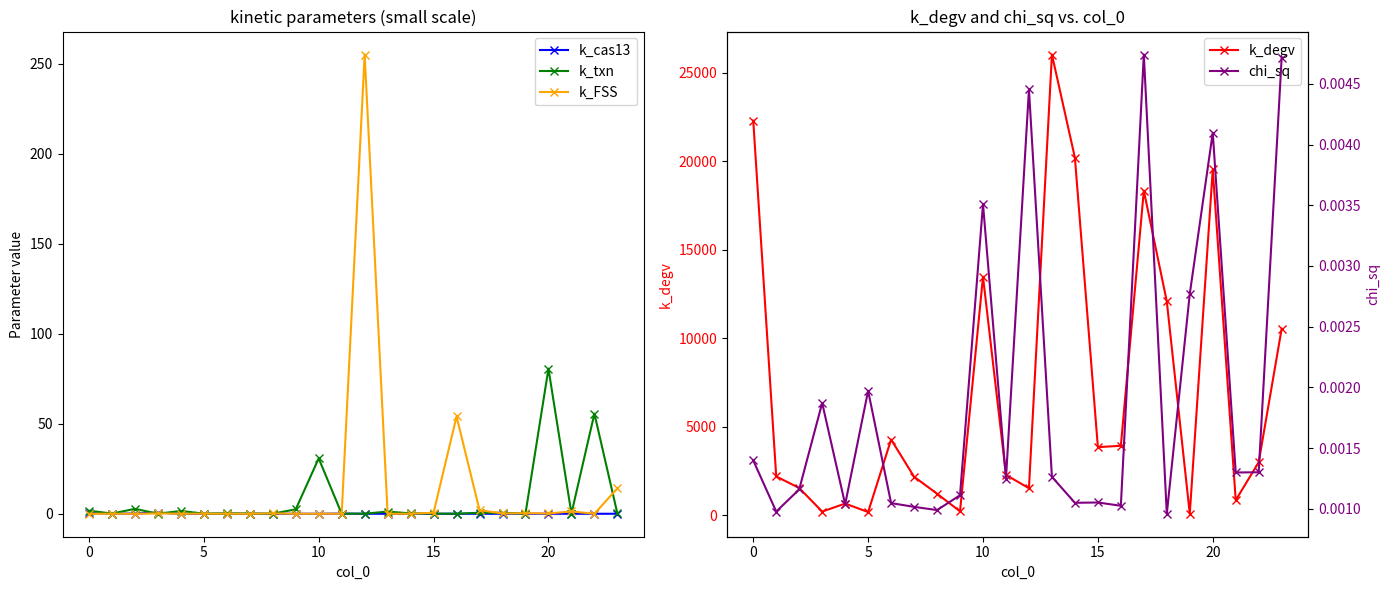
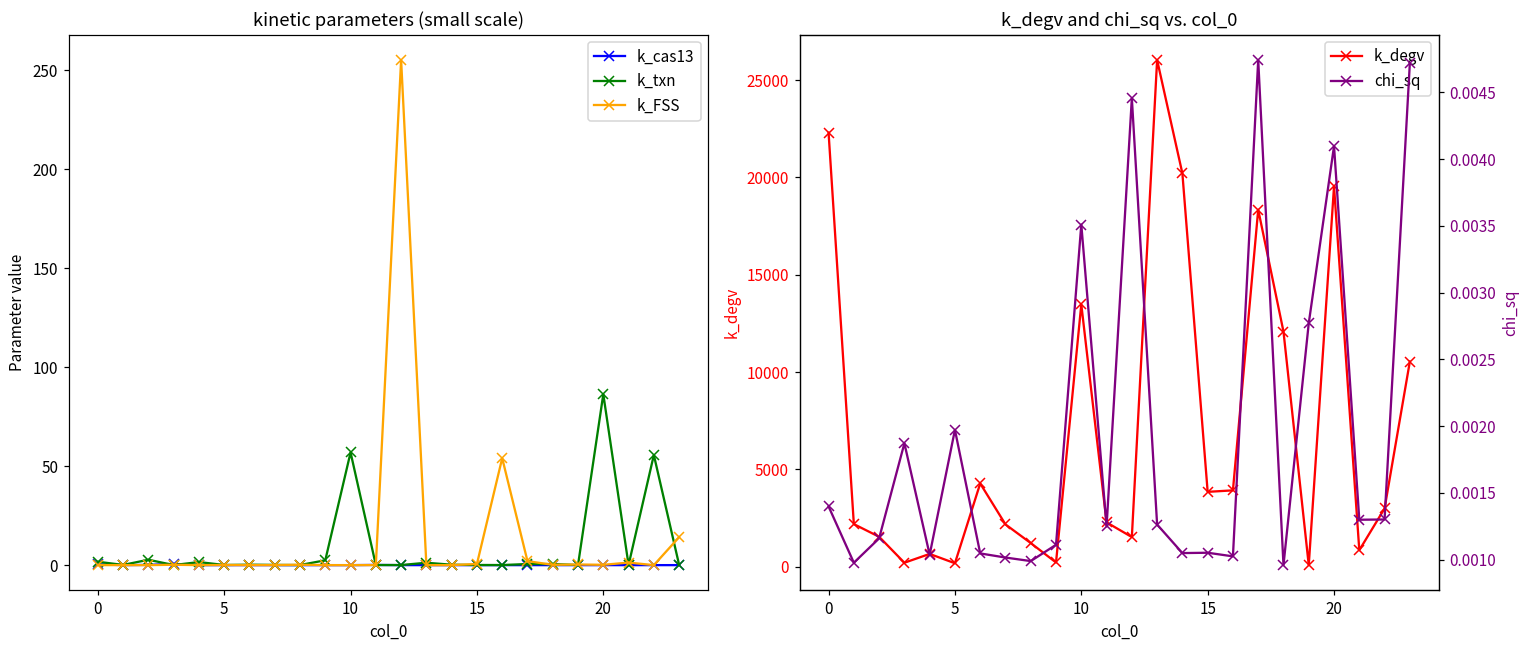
kinetic parameters (small scale), k_txn, 10: 31 -> 57
kinetic parameters (small scale), k_txn, 20: 81 -> 86
